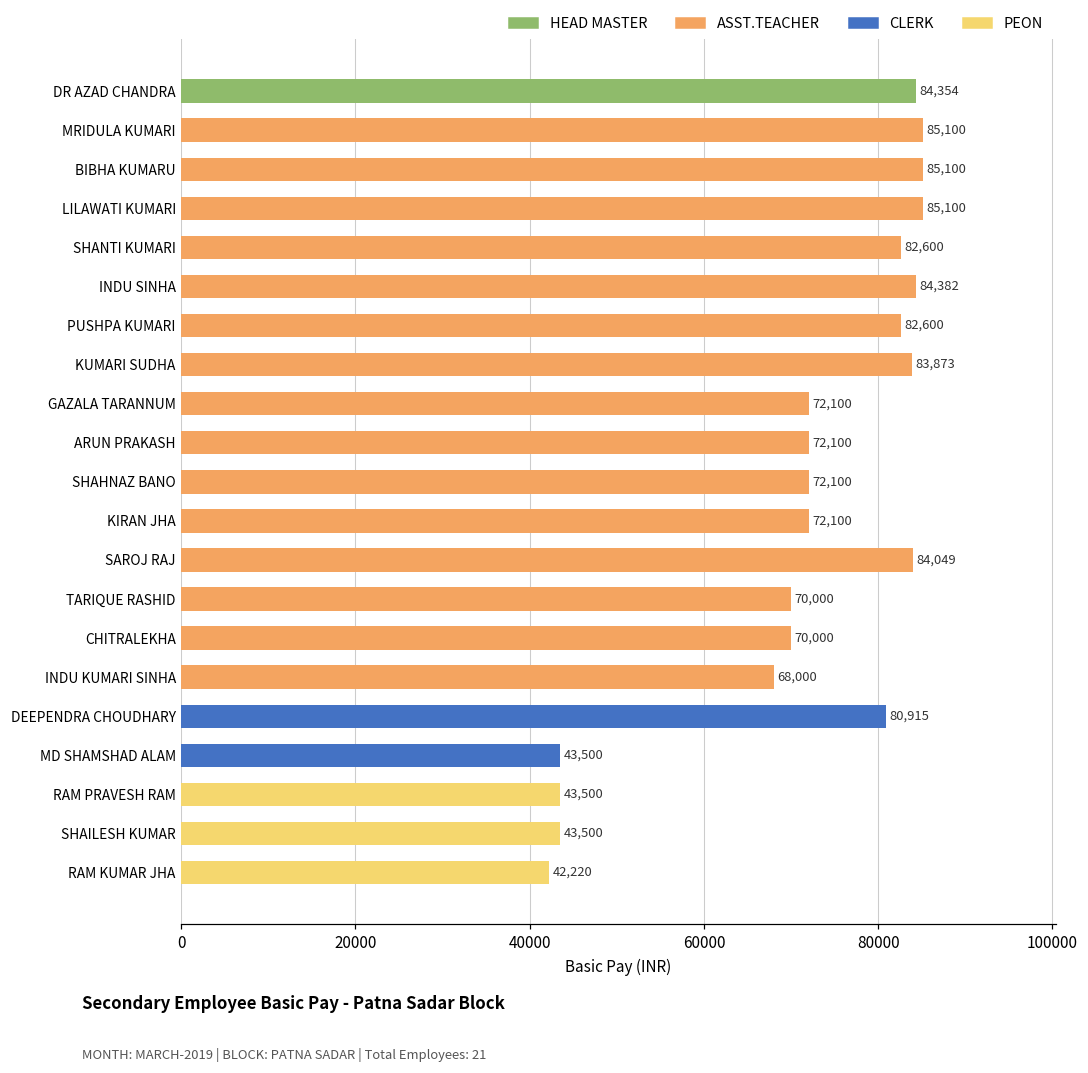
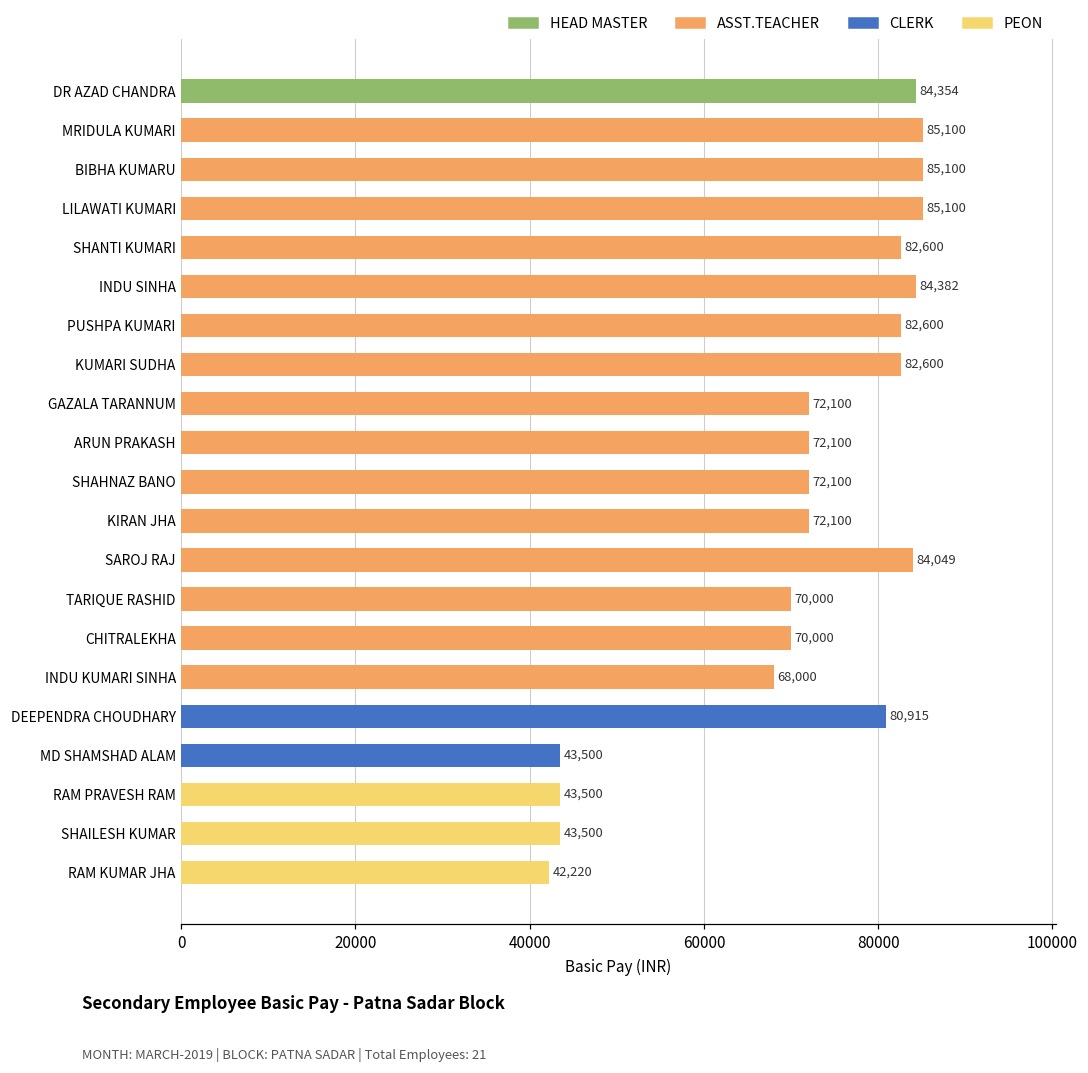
KUMARI SUDHA: 83,873 -> 82,600
